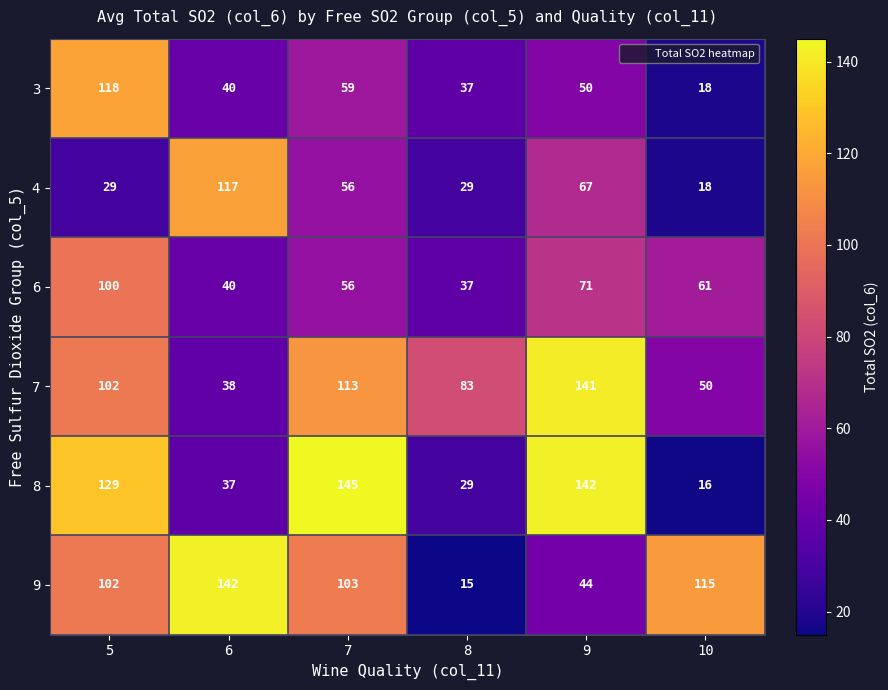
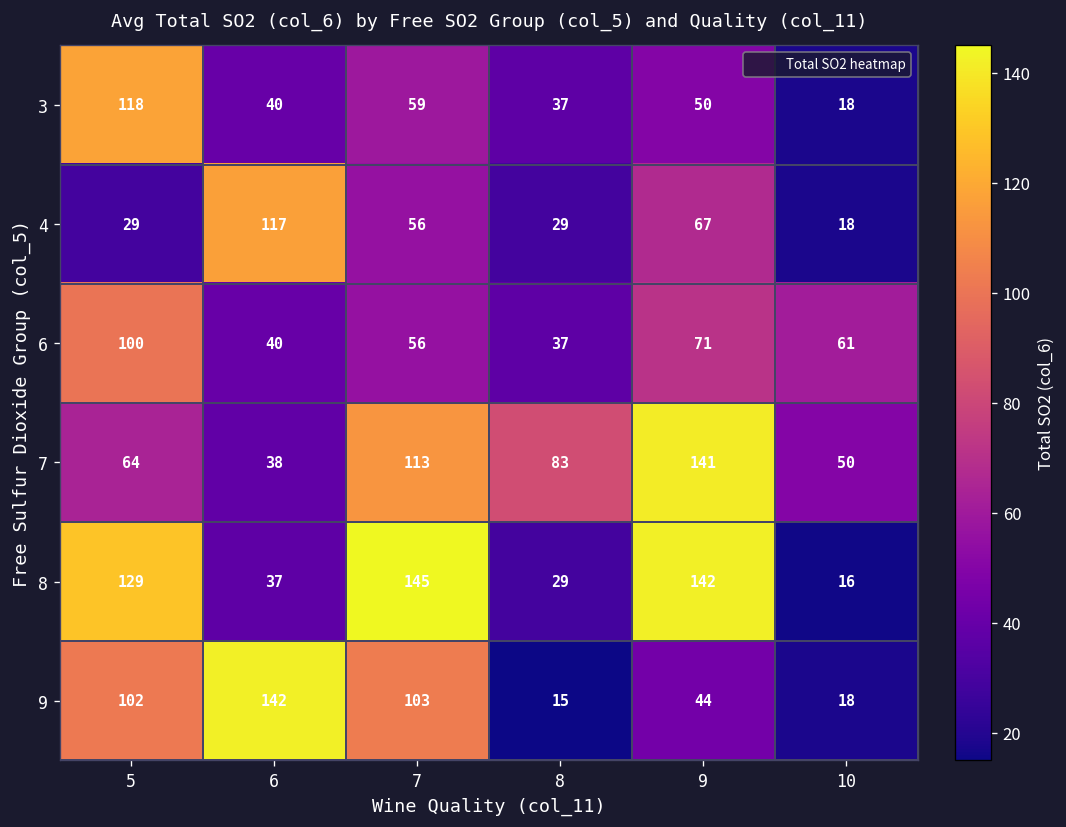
7, 5: 102 -> 64
9, 10: 115 -> 18
